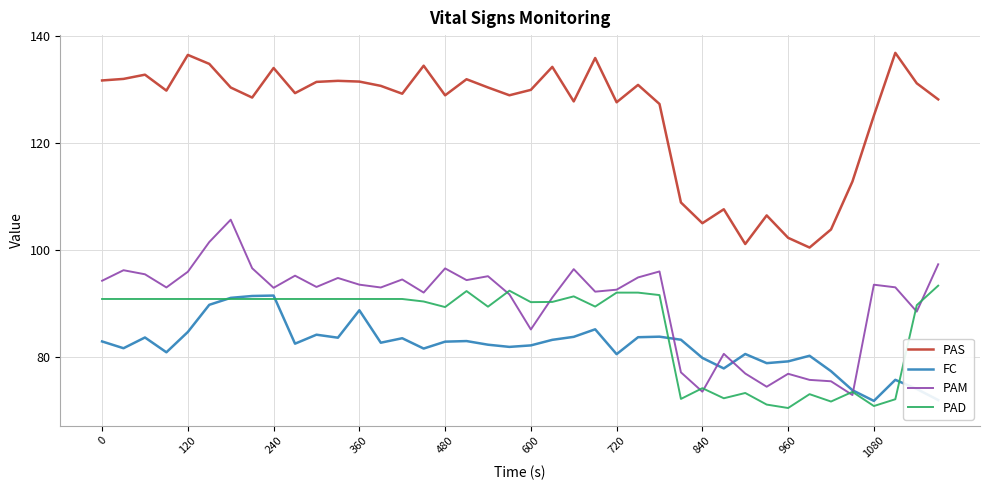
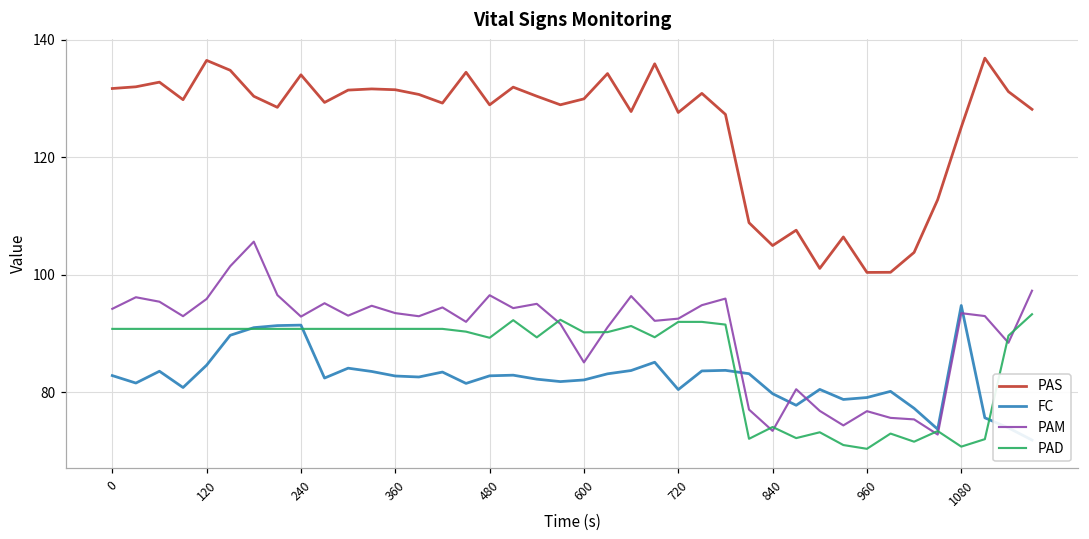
FC, 360: 89 -> 83
PAS, 960: 102 -> 100
FC, 1080: 72 -> 95
